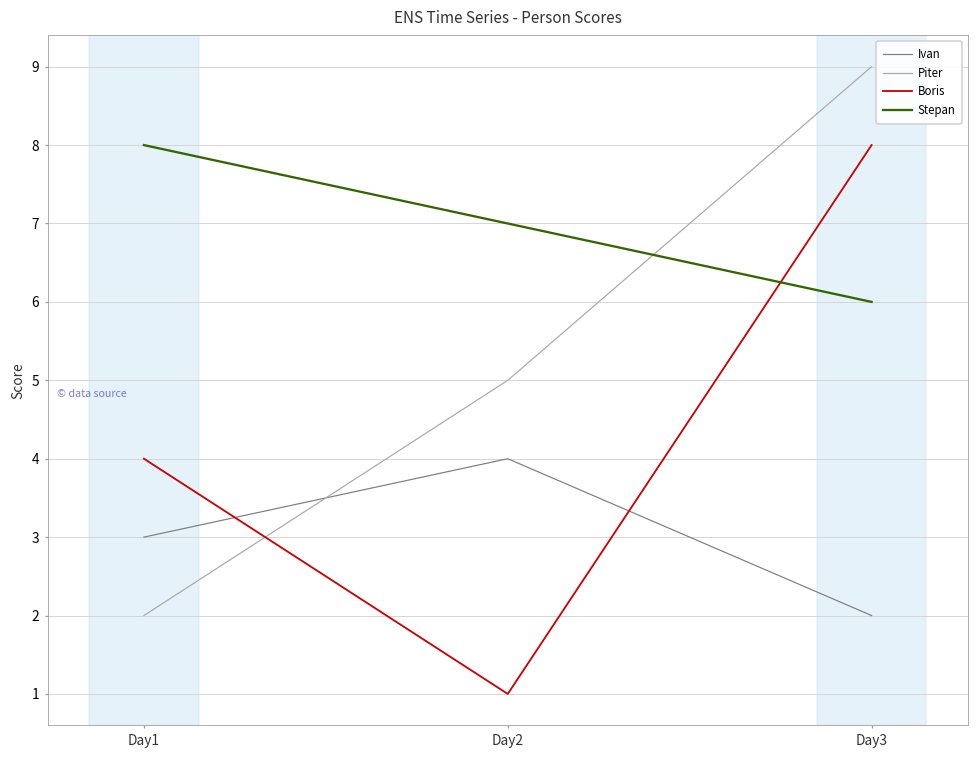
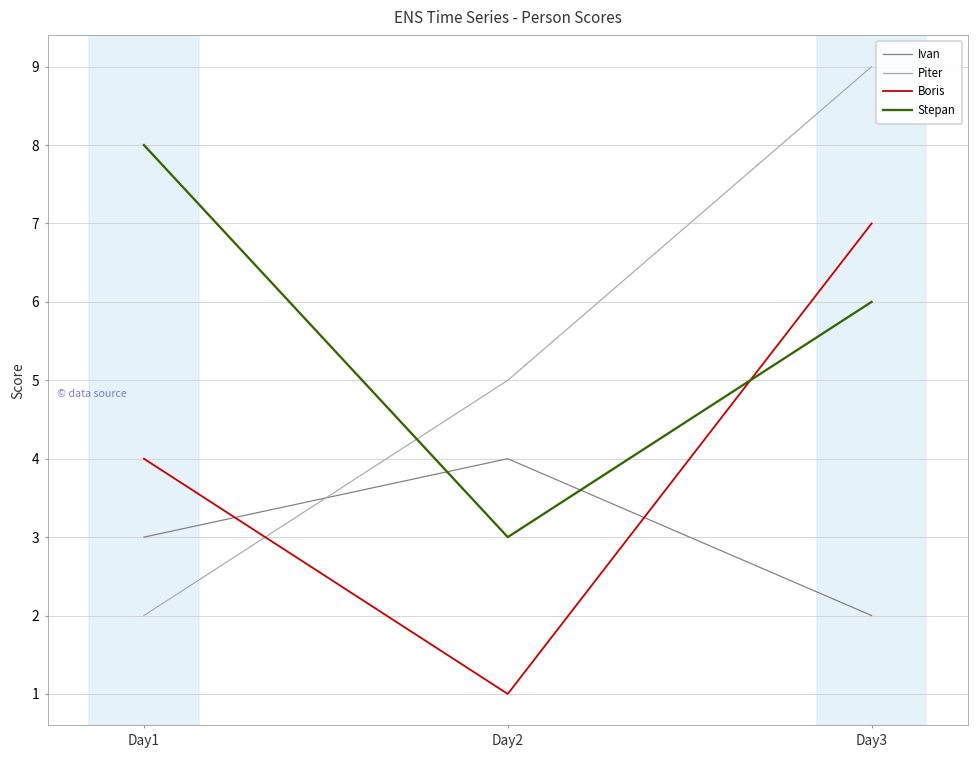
Stepan, Day2: 7 -> 3
Boris, Day3: 8 -> 7
